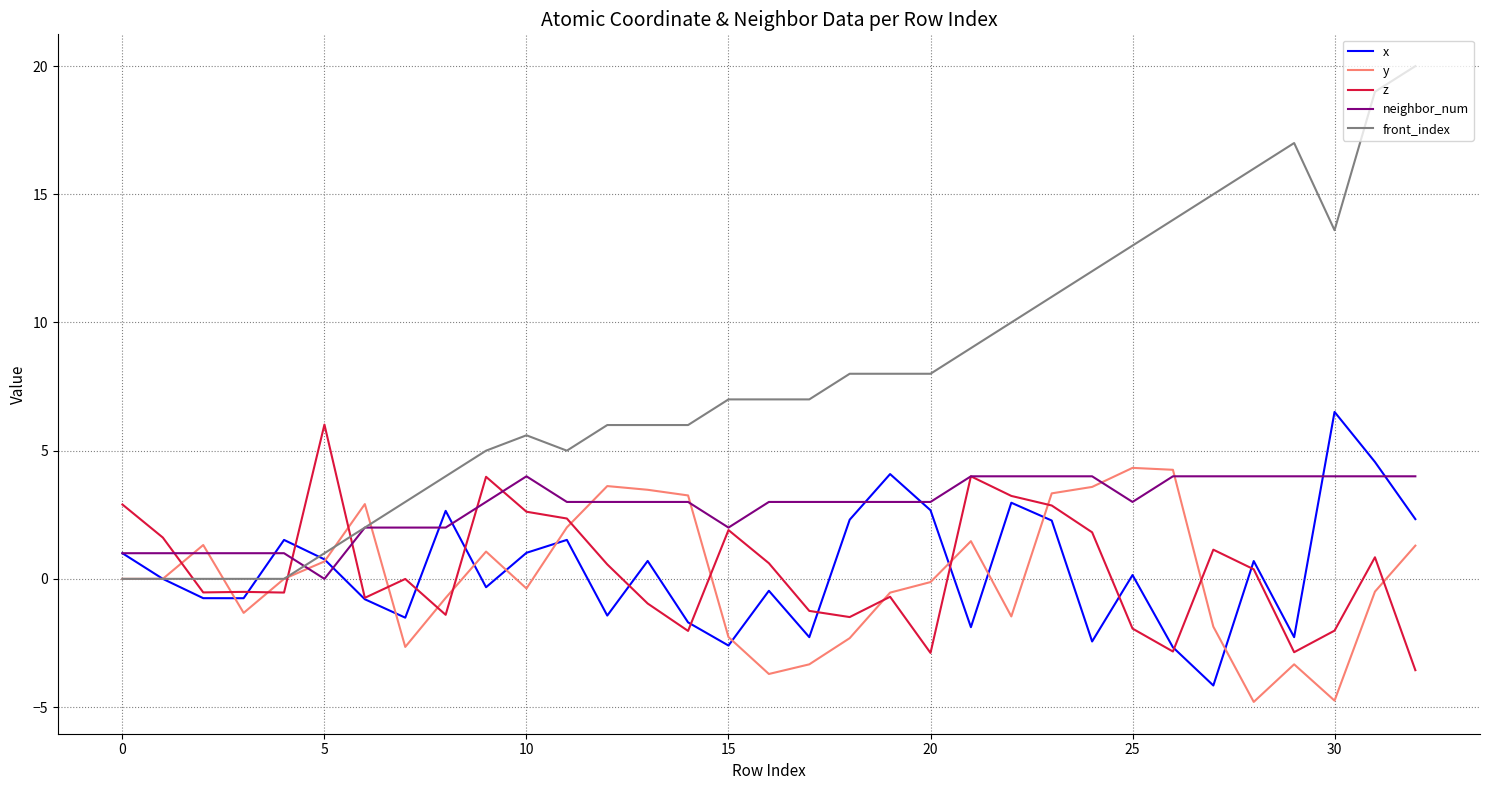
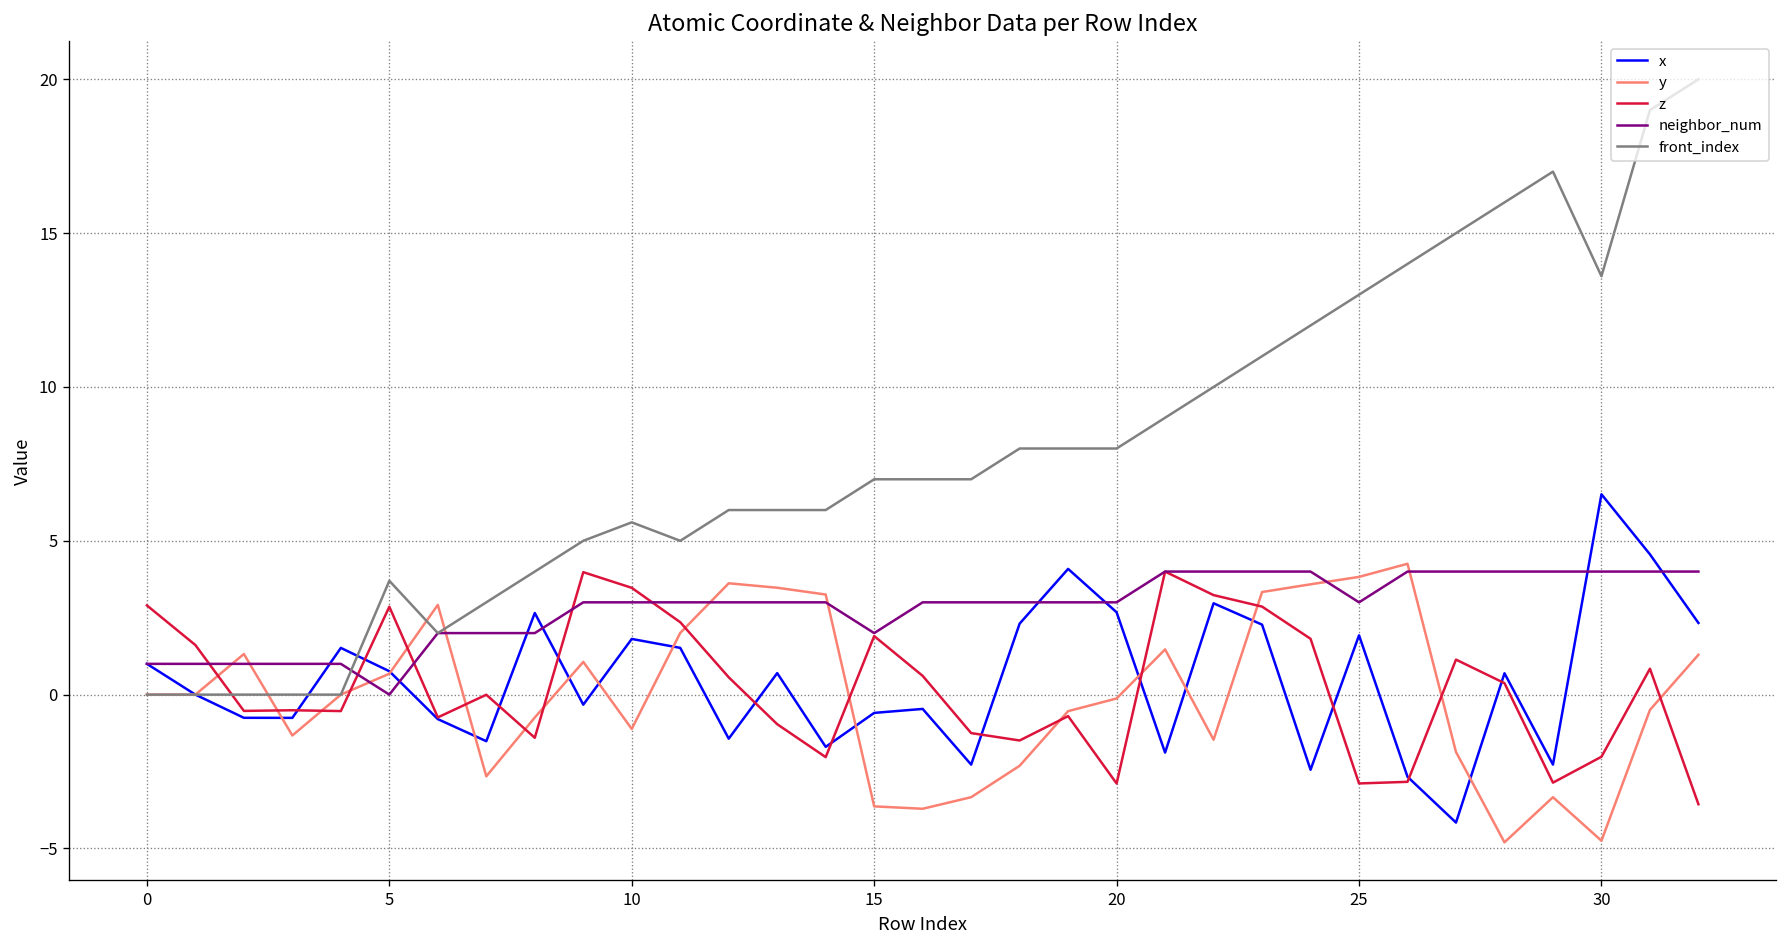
z, 5: 6.0 -> 2.9
front_index, 5: 1.0 -> 3.7
x, 10: 1.0 -> 1.8
y, 10: -0.4 -> -1.1
z, 10: 2.6 -> 3.5
neighbor_num, 10: 4 -> 3
x, 15: -2.6 -> -0.6
y, 15: -2.3 -> -3.6
x, 25: 0.1 -> 1.9
y, 25: 4.3 -> 3.8
z, 25: -1.9 -> -2.9
